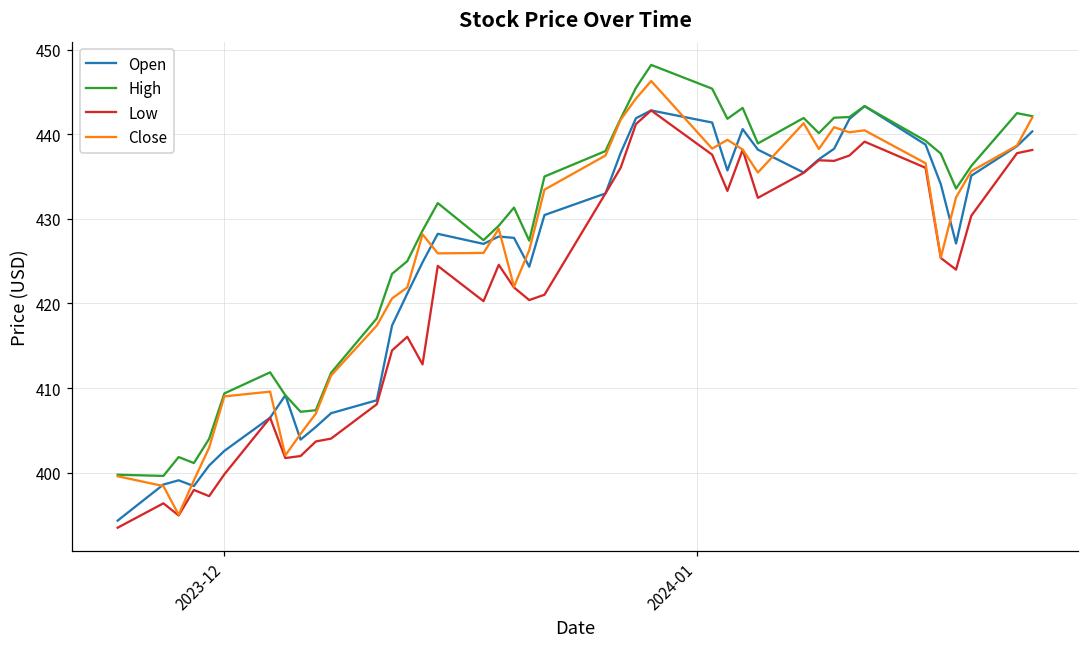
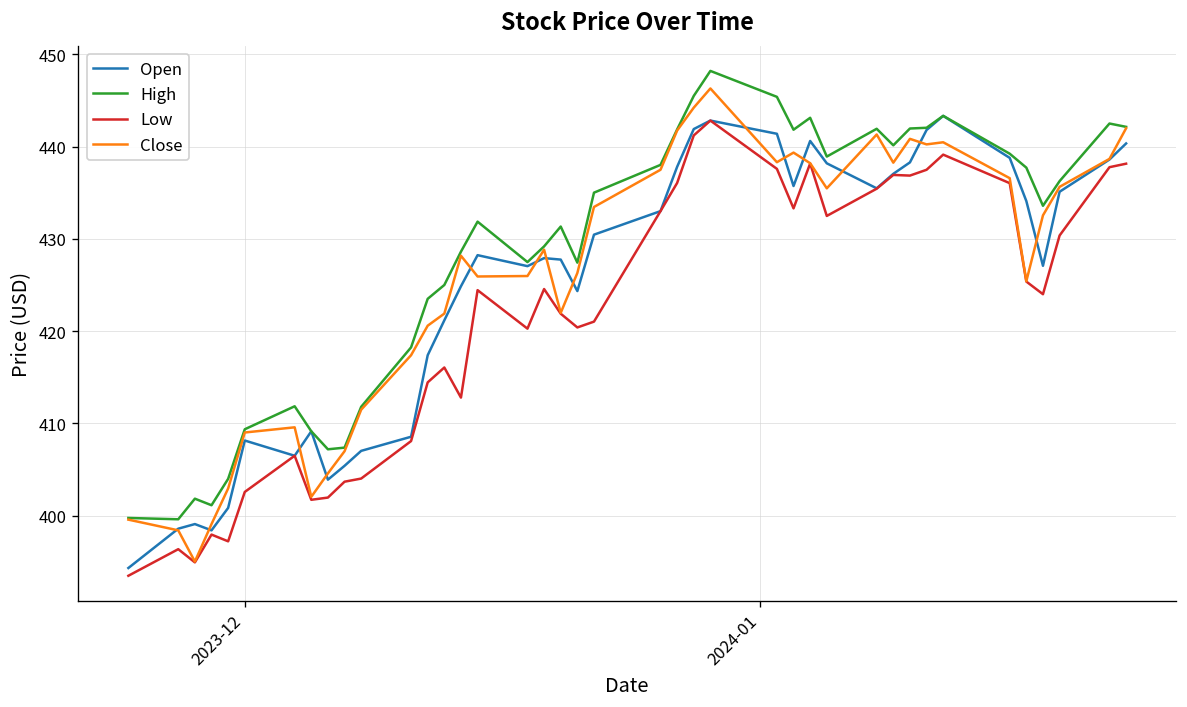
Open, 2023-12: 403 -> 408
Low, 2023-12: 400 -> 403
